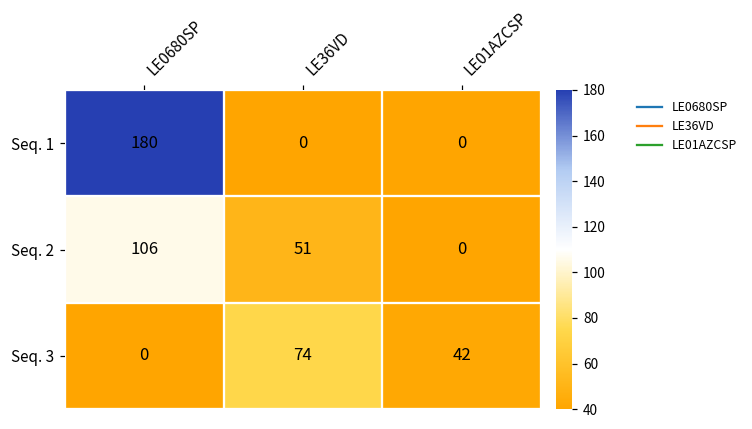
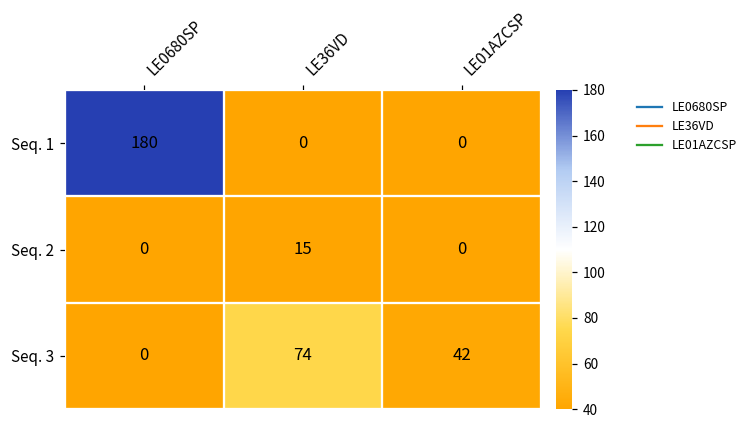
Seq. 2, LE0680SP: 106 -> 0
Seq. 2, LE36VD: 51 -> 15
